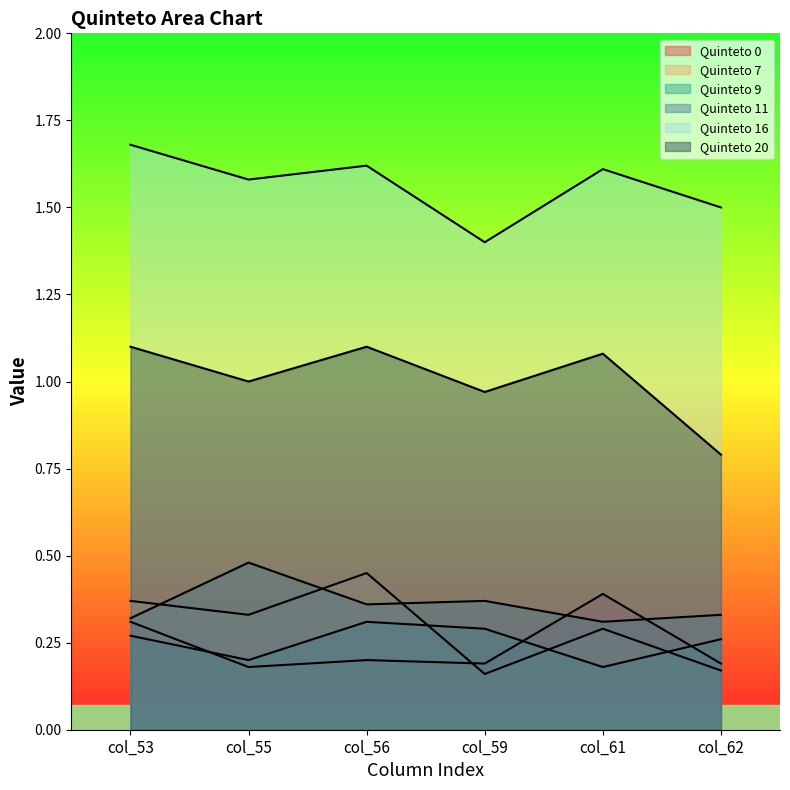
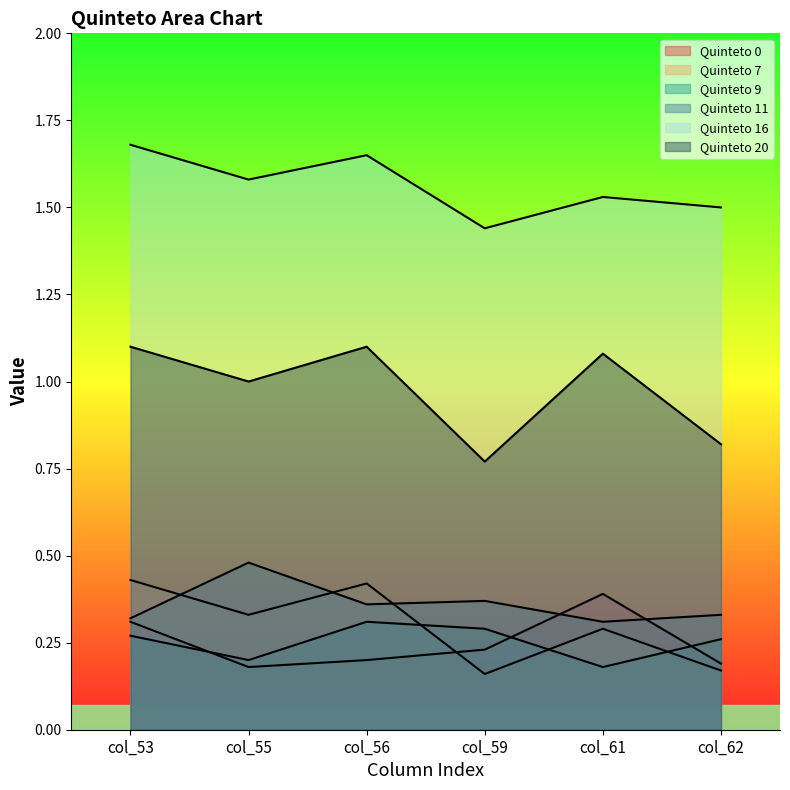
Quinteto 7, col_53: 0.37 -> 0.43
Quinteto 7, col_56: 0.45 -> 0.42
Quinteto 16, col_56: 1.62 -> 1.65
Quinteto 0, col_59: 0.19 -> 0.23
Quinteto 16, col_59: 1.40 -> 1.44
Quinteto 20, col_59: 0.97 -> 0.77
Quinteto 16, col_61: 1.61 -> 1.53
Quinteto 20, col_62: 0.79 -> 0.82
